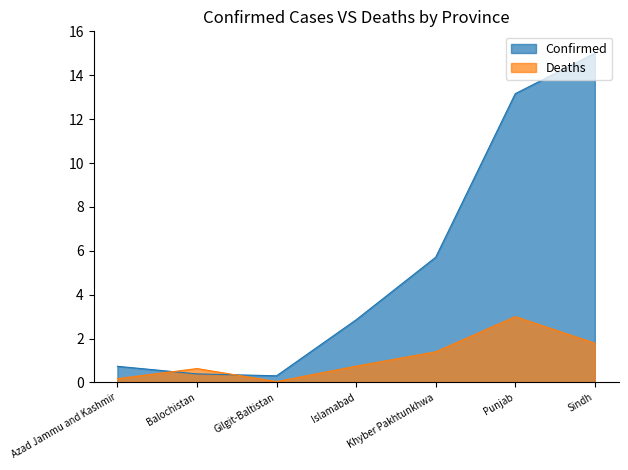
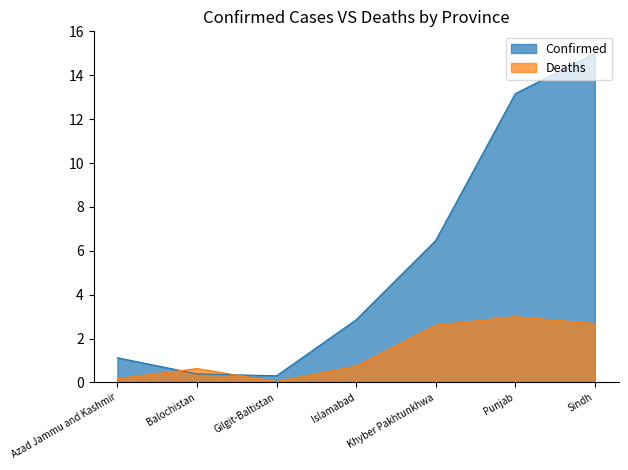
Confirmed, Azad Jammu and Kashmir: 0.7 -> 1.1
Confirmed, Khyber Pakhtunkhwa: 5.7 -> 6.5
Deaths, Khyber Pakhtunkhwa: 1.4 -> 2.6
Deaths, Sindh: 1.8 -> 2.7
